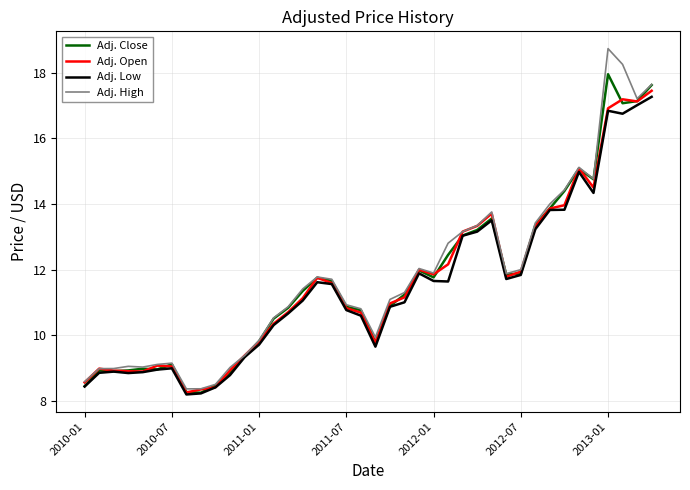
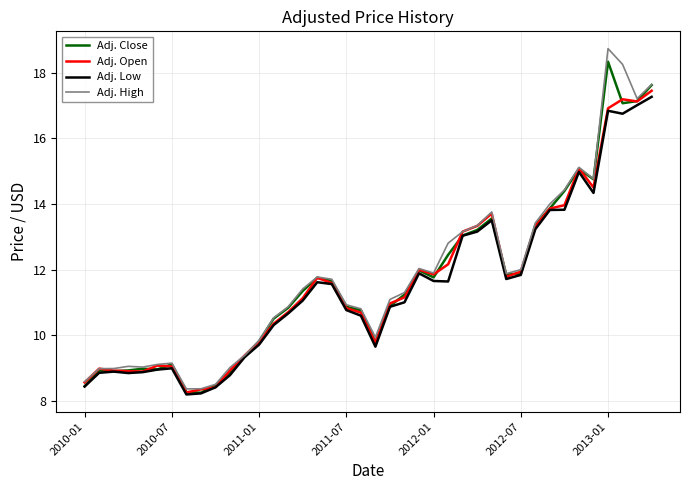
Adj. Close, 2013-01: 18.0 -> 18.3
